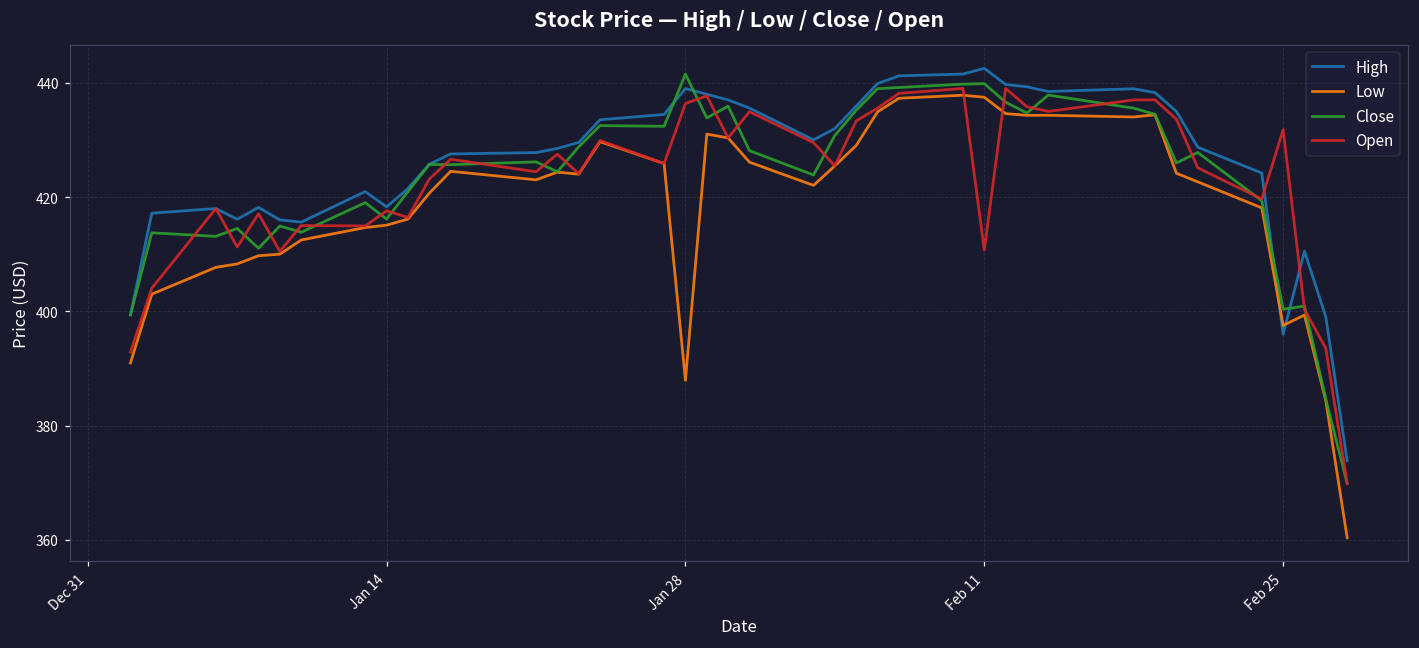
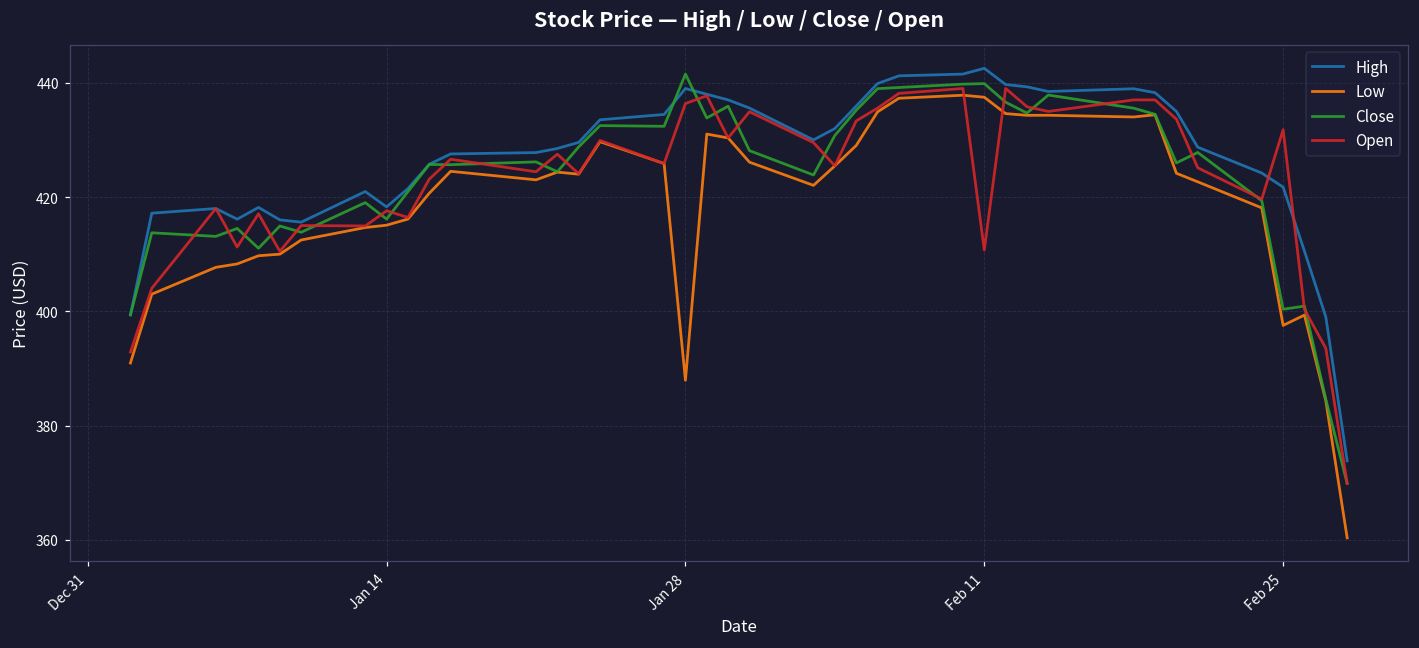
High, Feb 25: 396 -> 422
